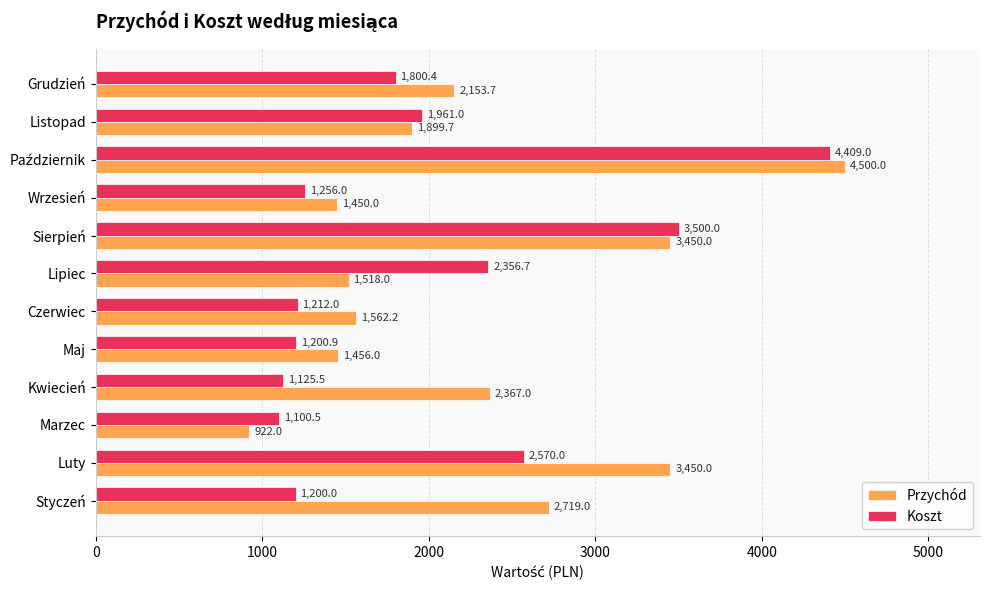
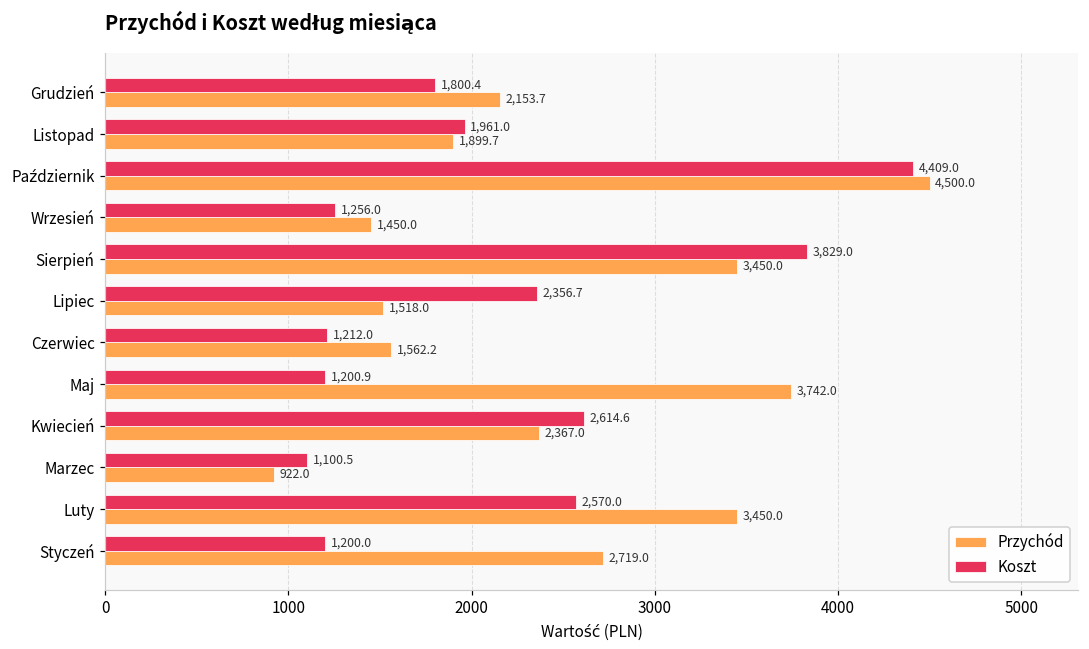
Koszt, Sierpień: 3,500.0 -> 3,829.0
Przychód, Maj: 1,456.0 -> 3,742.0
Koszt, Kwiecień: 1,125.5 -> 2,614.6
